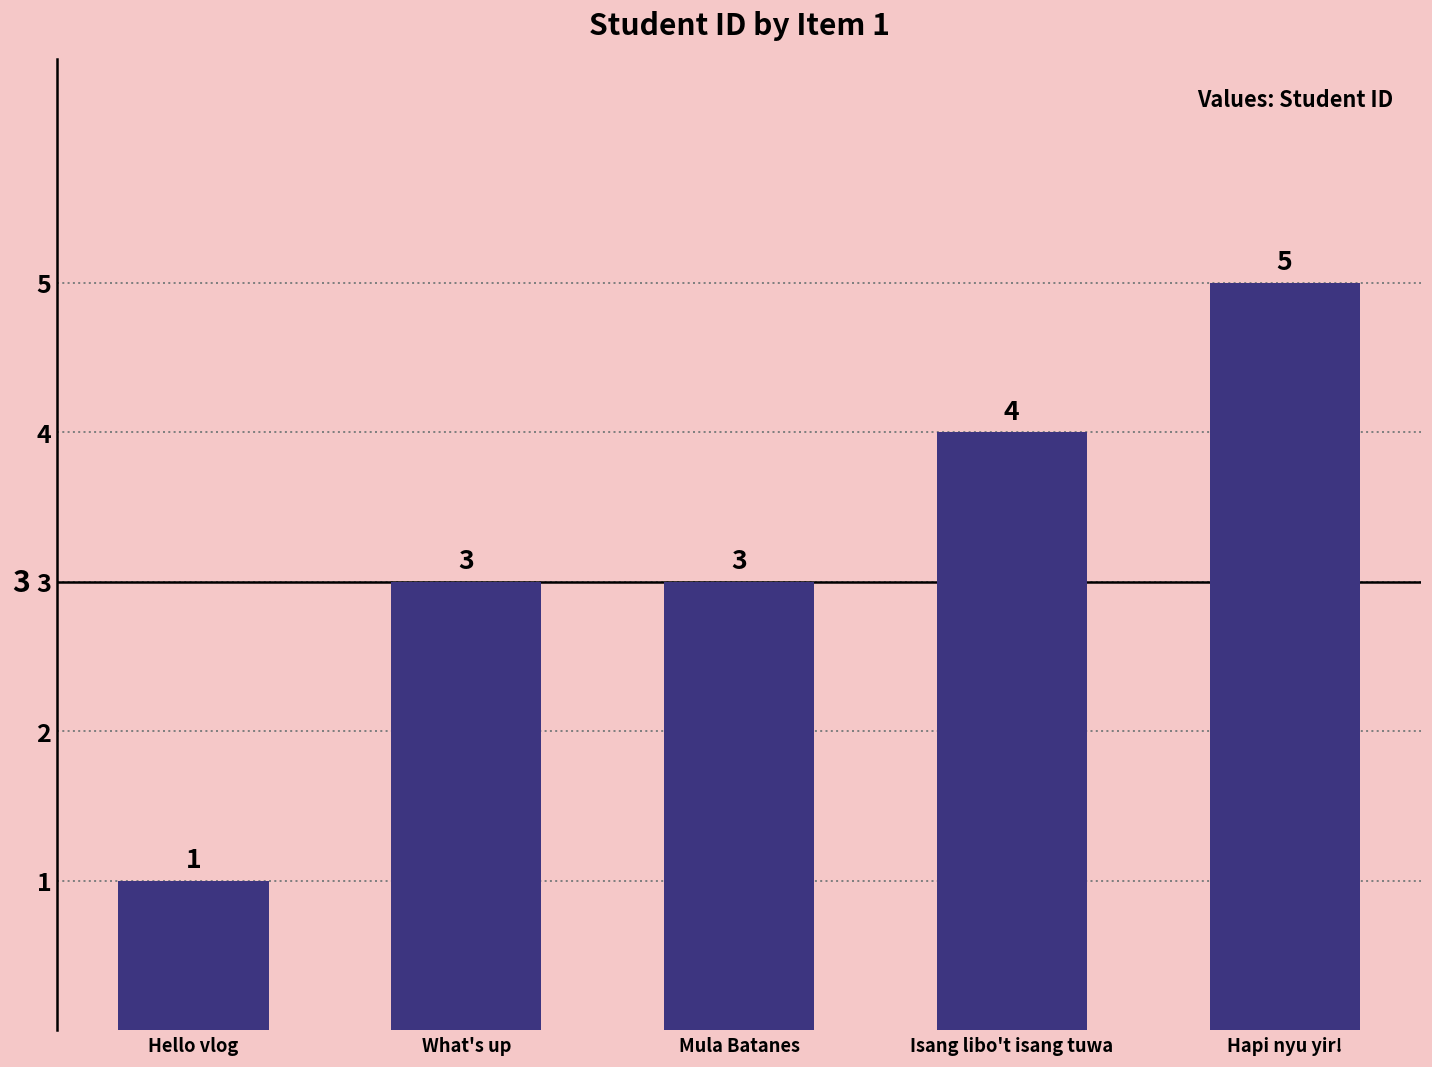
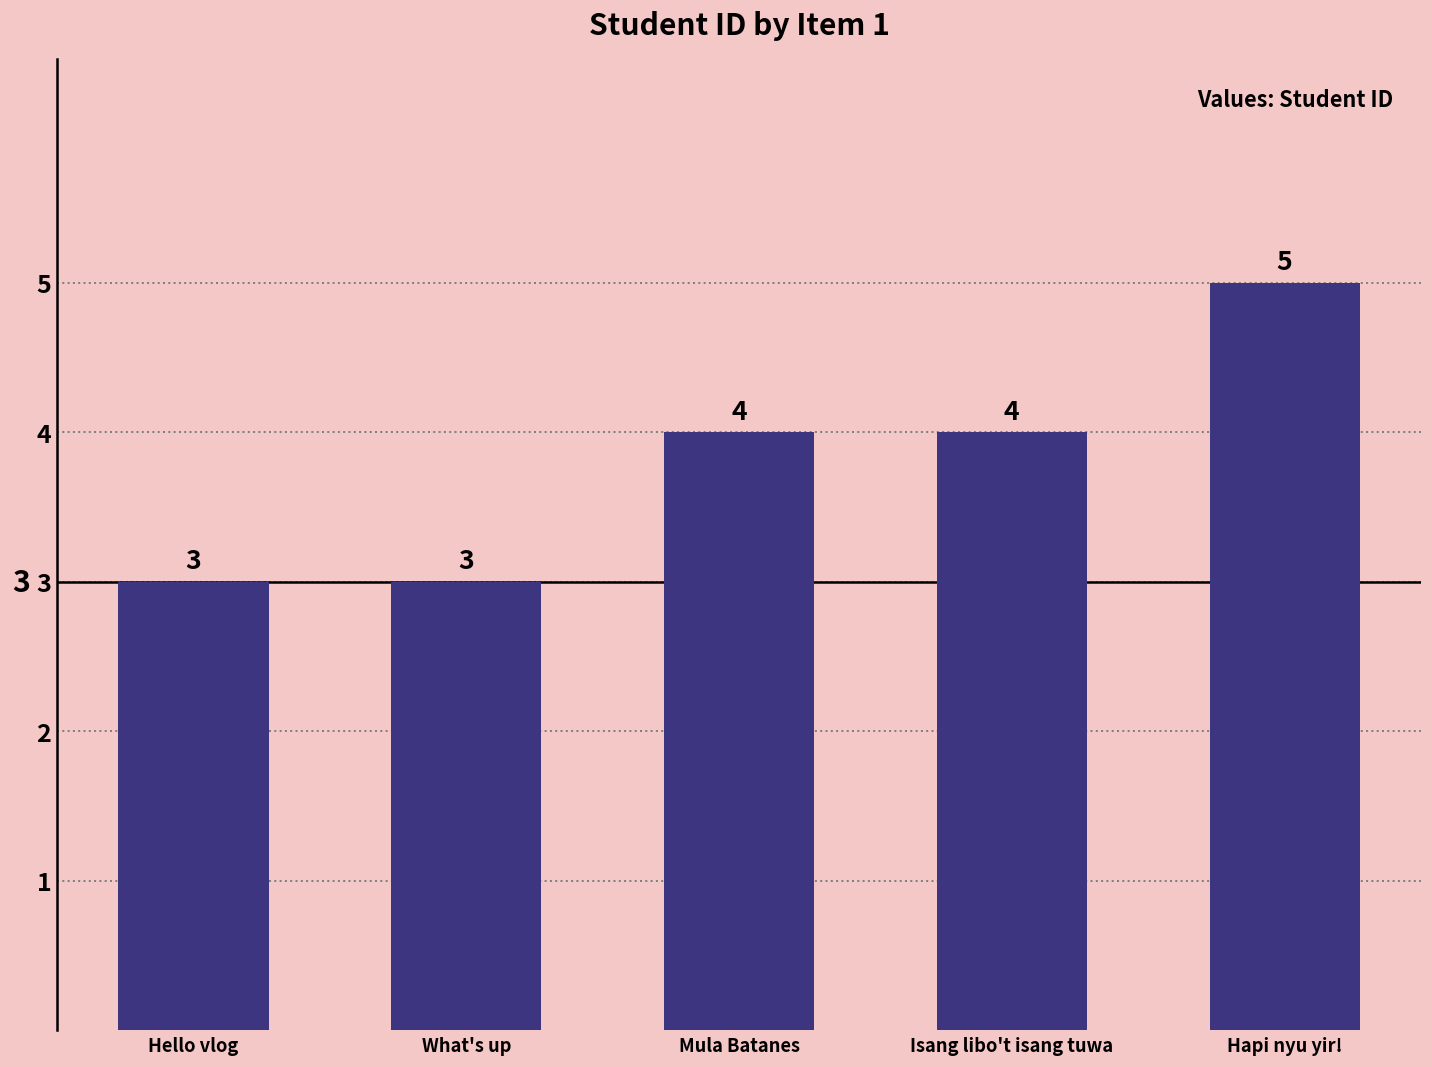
Hello vlog: 1 -> 3
Mula Batanes: 3 -> 4
